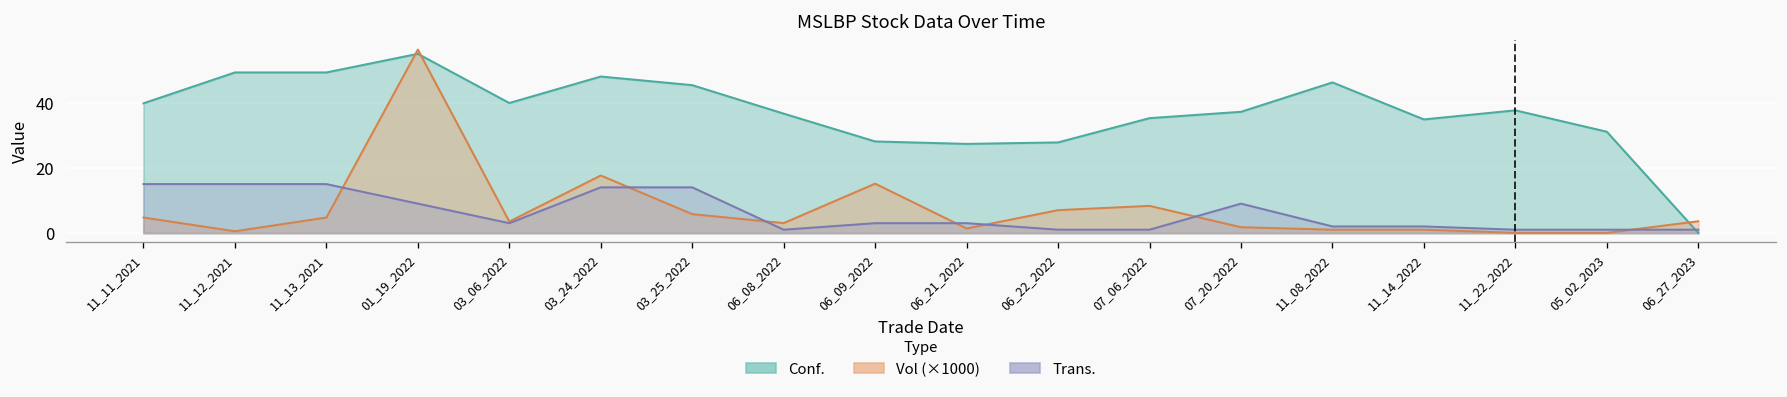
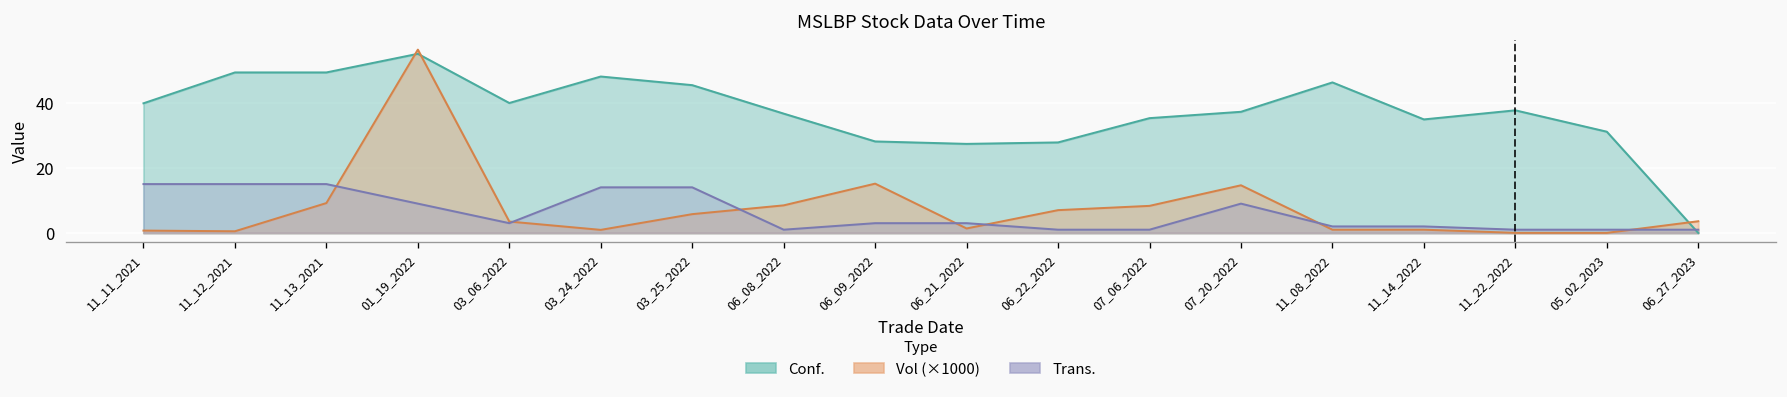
Vol (×1000), 11_11_2021: 5 -> 1
Vol (×1000), 11_13_2021: 5 -> 9
Vol (×1000), 03_24_2022: 18 -> 1
Vol (×1000), 06_08_2022: 3 -> 8
Vol (×1000), 07_20_2022: 2 -> 15
